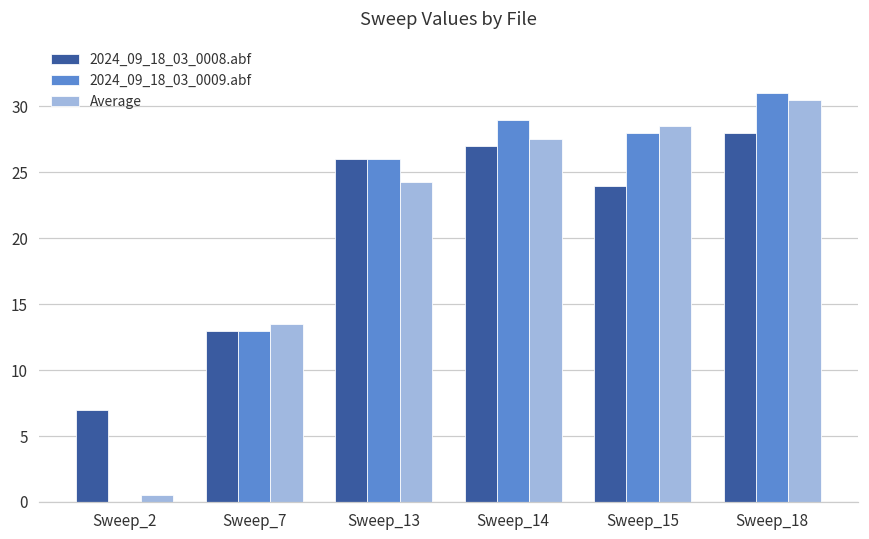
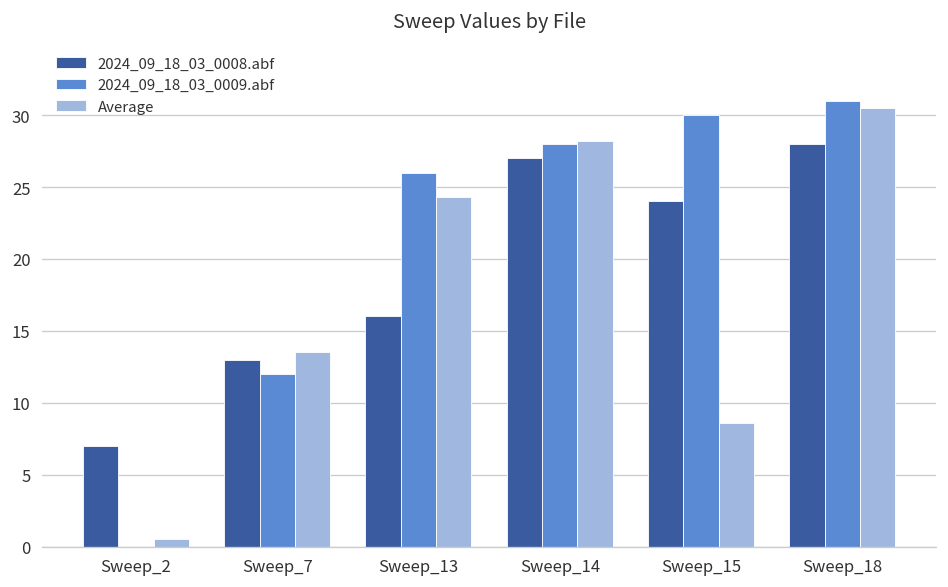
2024_09_18_03_0009.abf, Sweep_7: 13 -> 12
2024_09_18_03_0008.abf, Sweep_13: 26 -> 16
2024_09_18_03_0009.abf, Sweep_14: 29 -> 28
Average, Sweep_14: 27.5 -> 28.2
2024_09_18_03_0009.abf, Sweep_15: 28 -> 30
Average, Sweep_15: 28.5 -> 8.6
